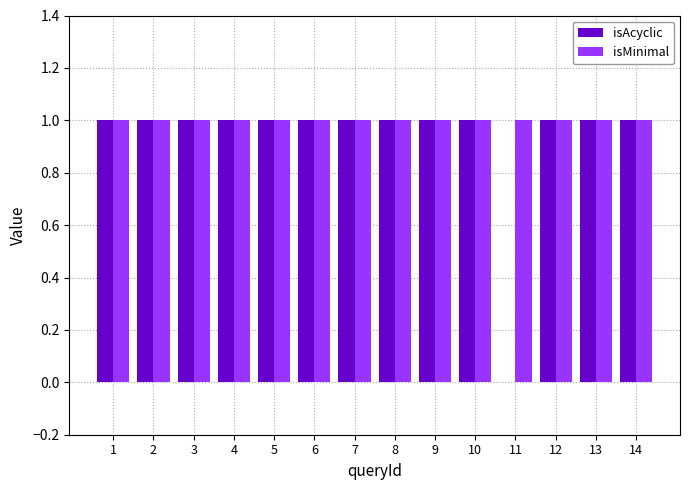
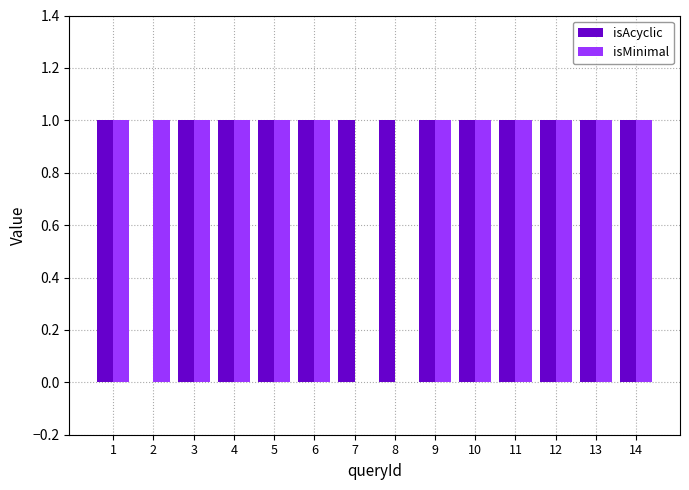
isAcyclic, 2: 1 -> 0
isMinimal, 7: 1 -> 0
isMinimal, 8: 1 -> 0
isAcyclic, 11: 0 -> 1
